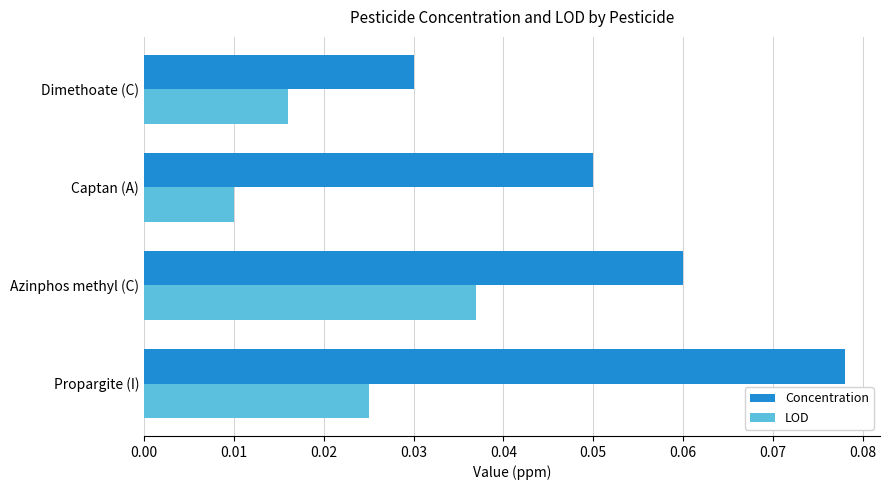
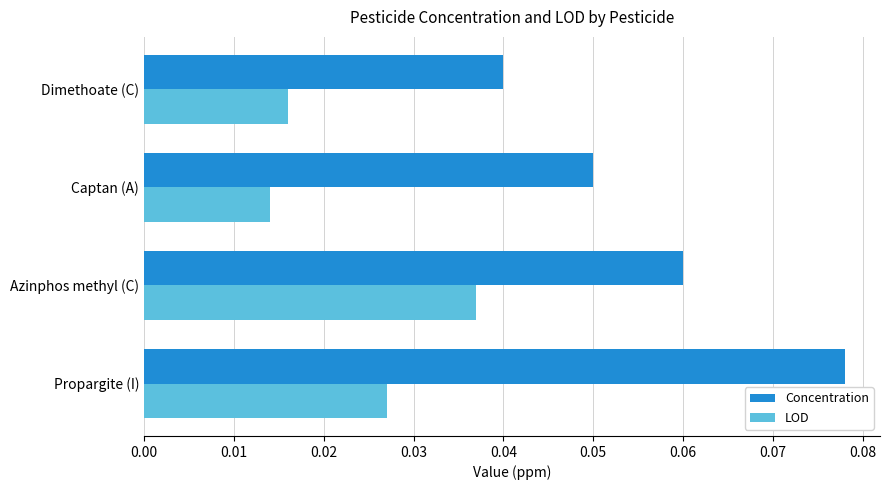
Concentration, Dimethoate (C): 0.03 -> 0.04
LOD, Captan (A): 0.010 -> 0.014
LOD, Propargite (I): 0.025 -> 0.027
